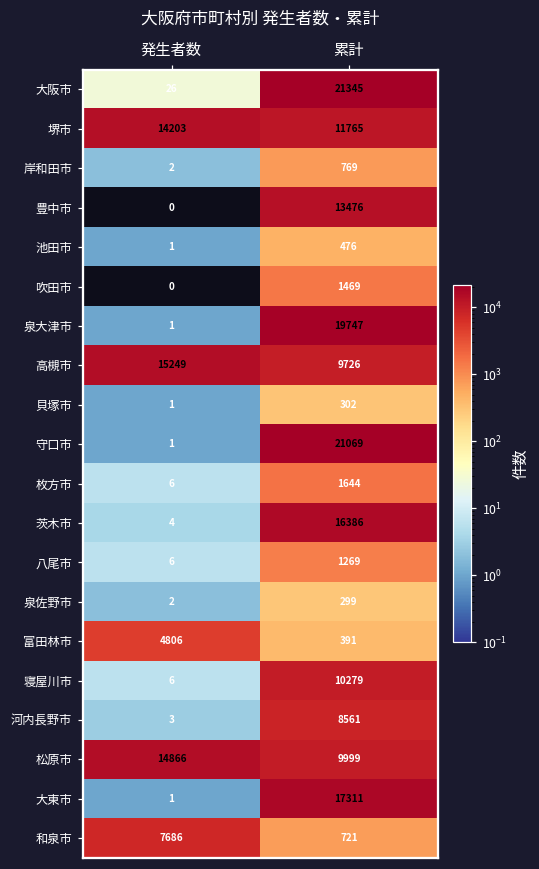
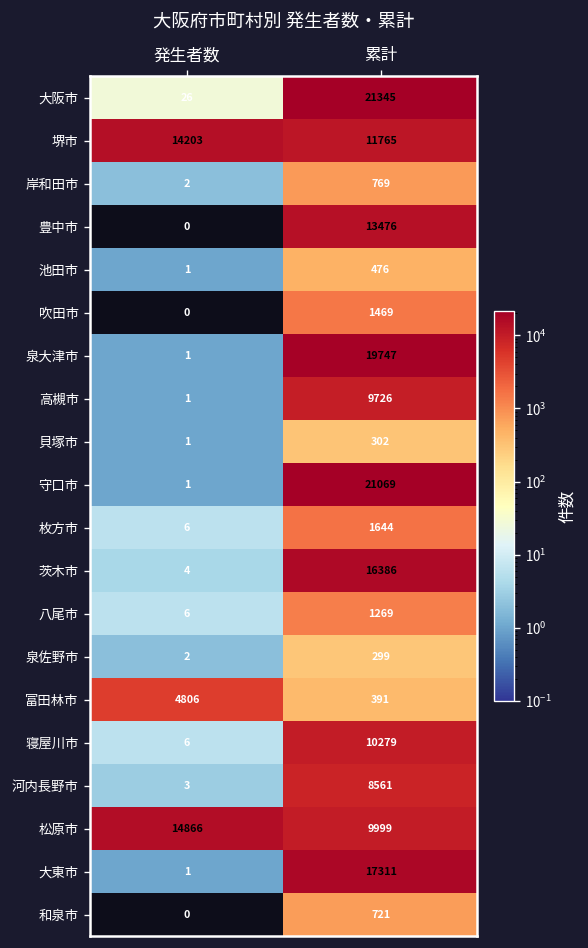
高槻市, 発生者数: 15249 -> 1
和泉市, 発生者数: 7686 -> 0
